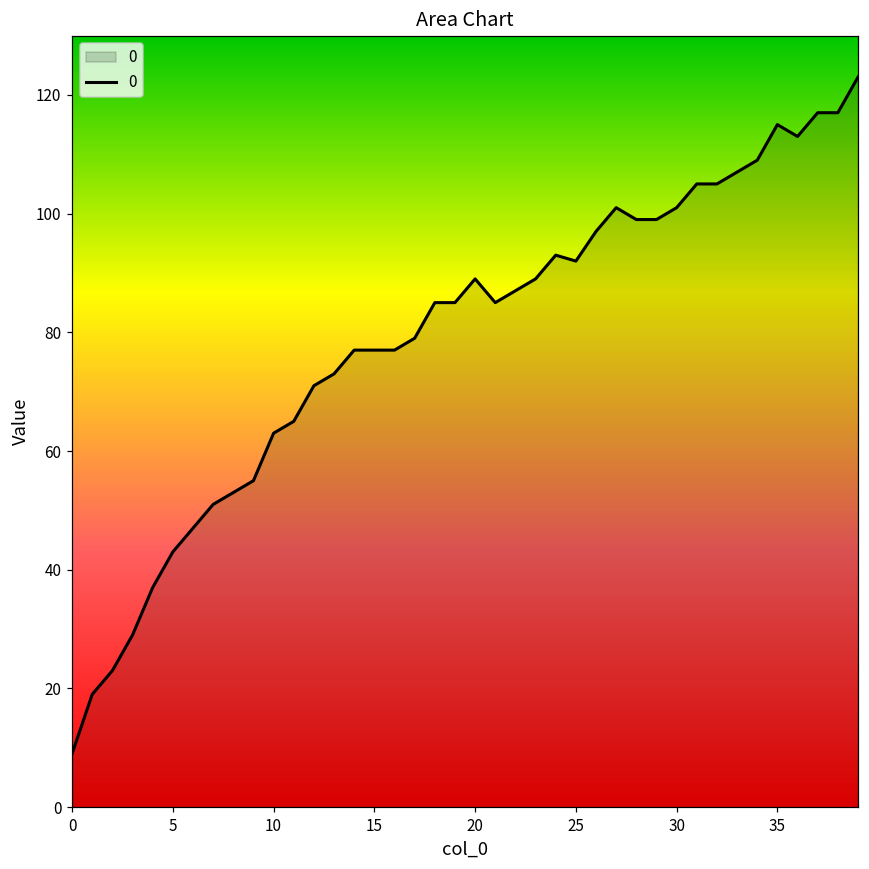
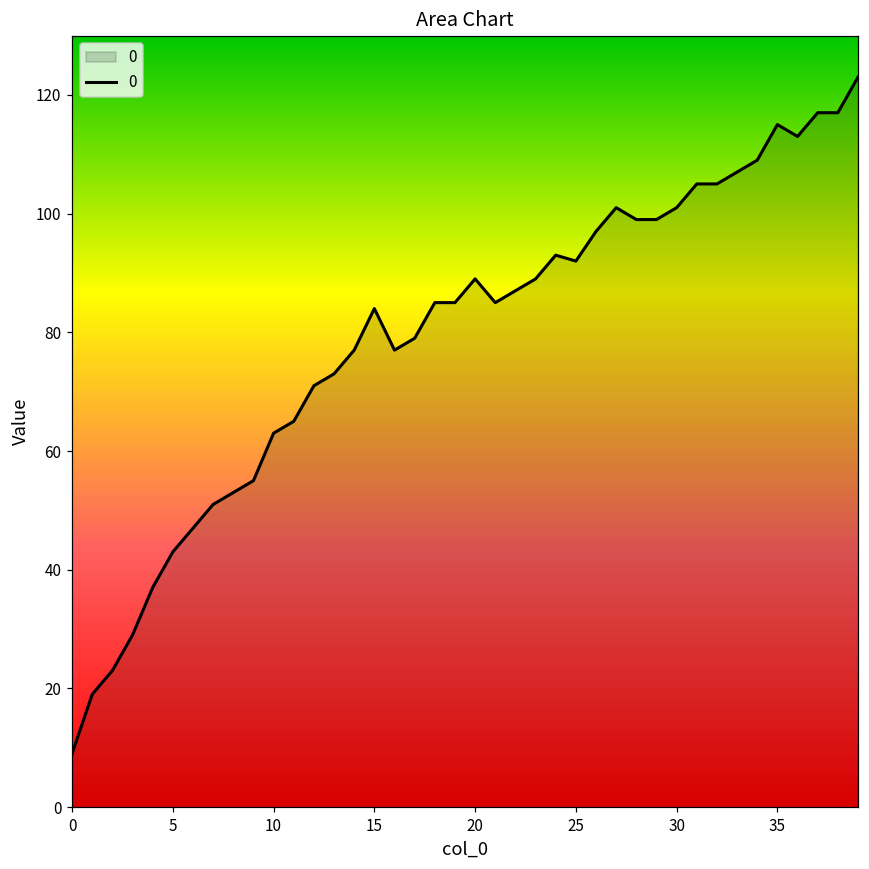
15: 77 -> 84
